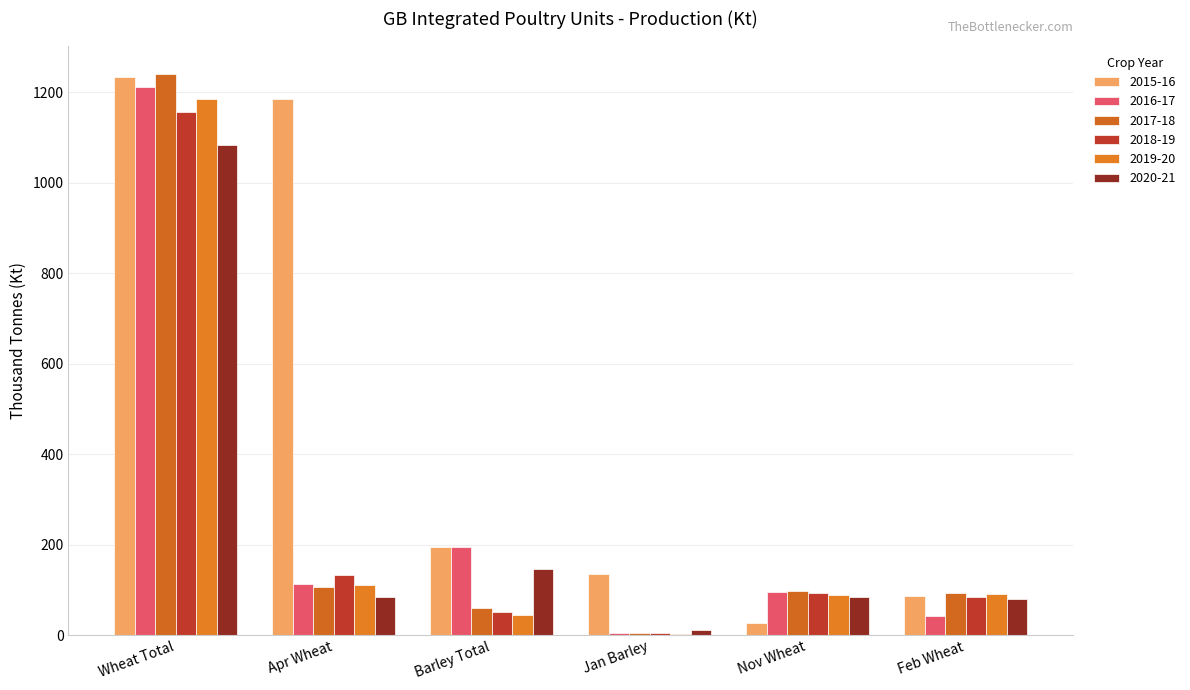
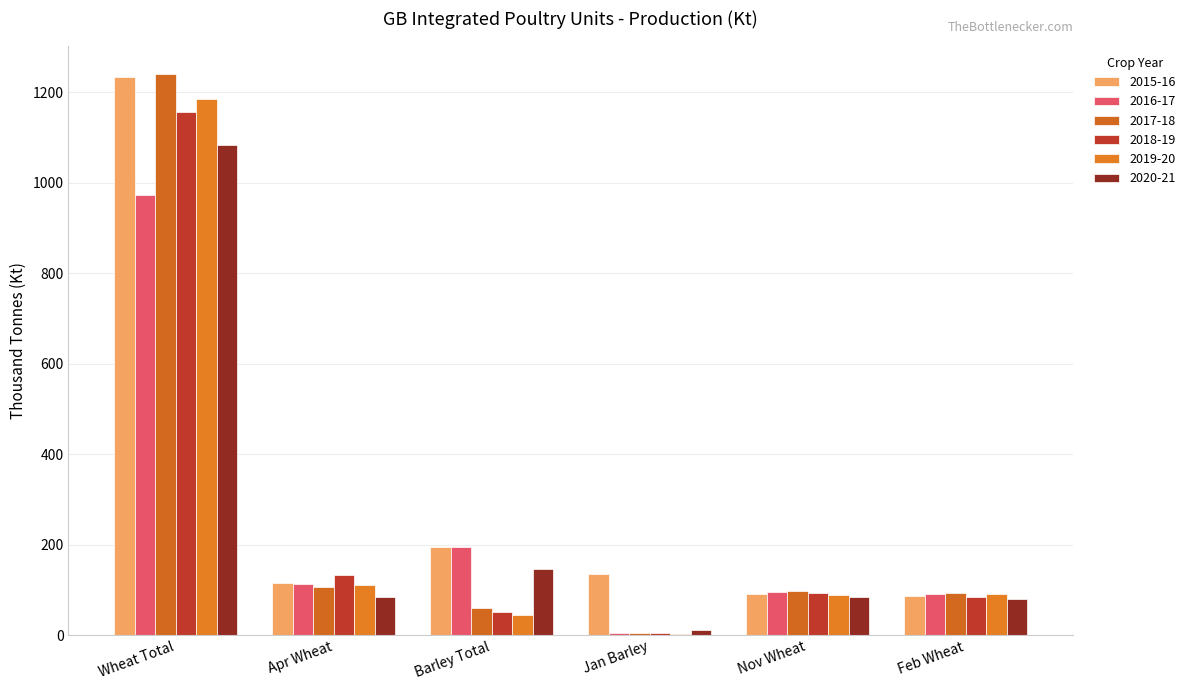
2016-17, Wheat Total: 1210 -> 970
2015-16, Apr Wheat: 1180 -> 110
2015-16, Nov Wheat: 30 -> 90
2016-17, Feb Wheat: 40 -> 90
